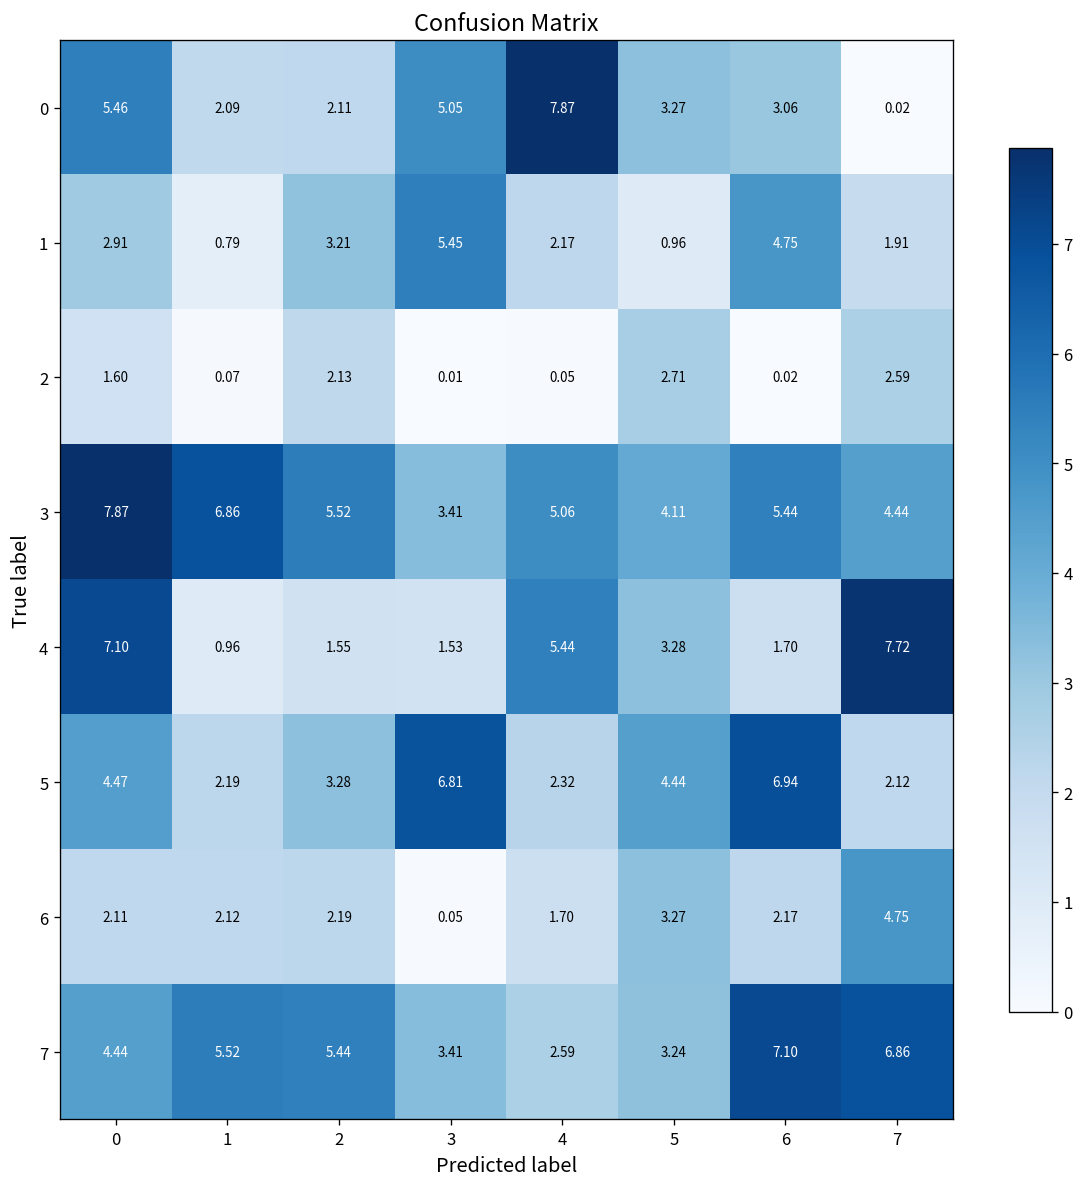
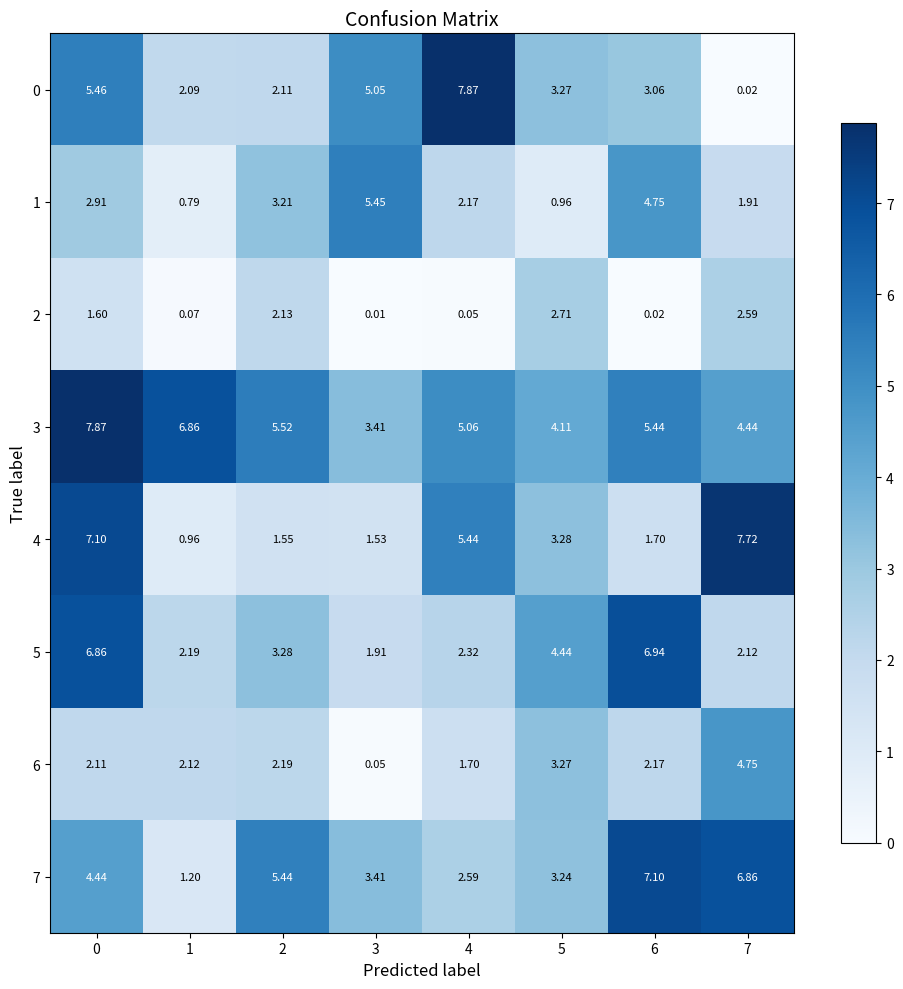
5, 0: 4.47 -> 6.86
5, 3: 6.81 -> 1.91
7, 1: 5.52 -> 1.20
